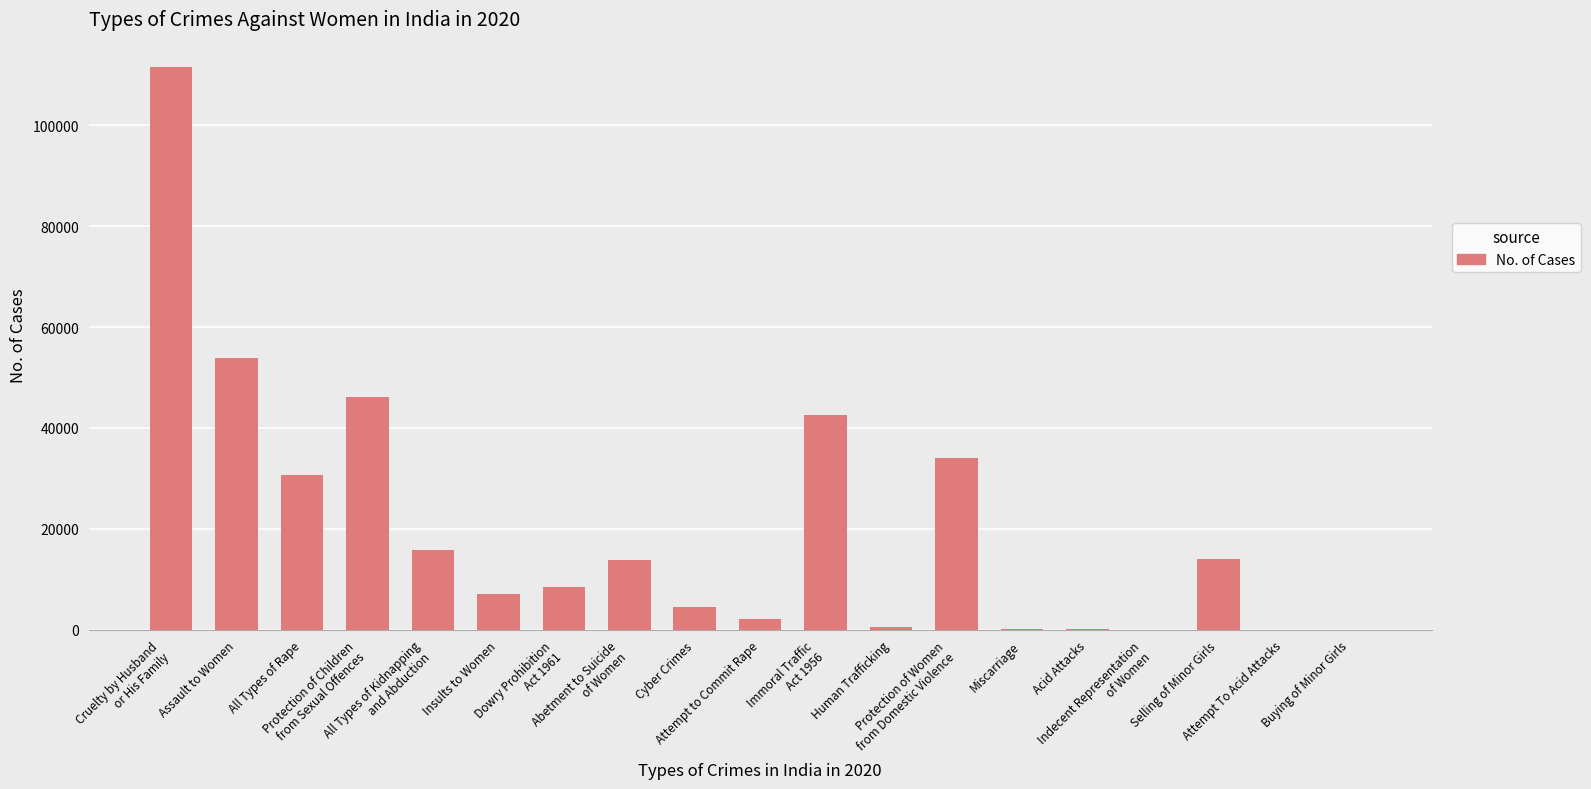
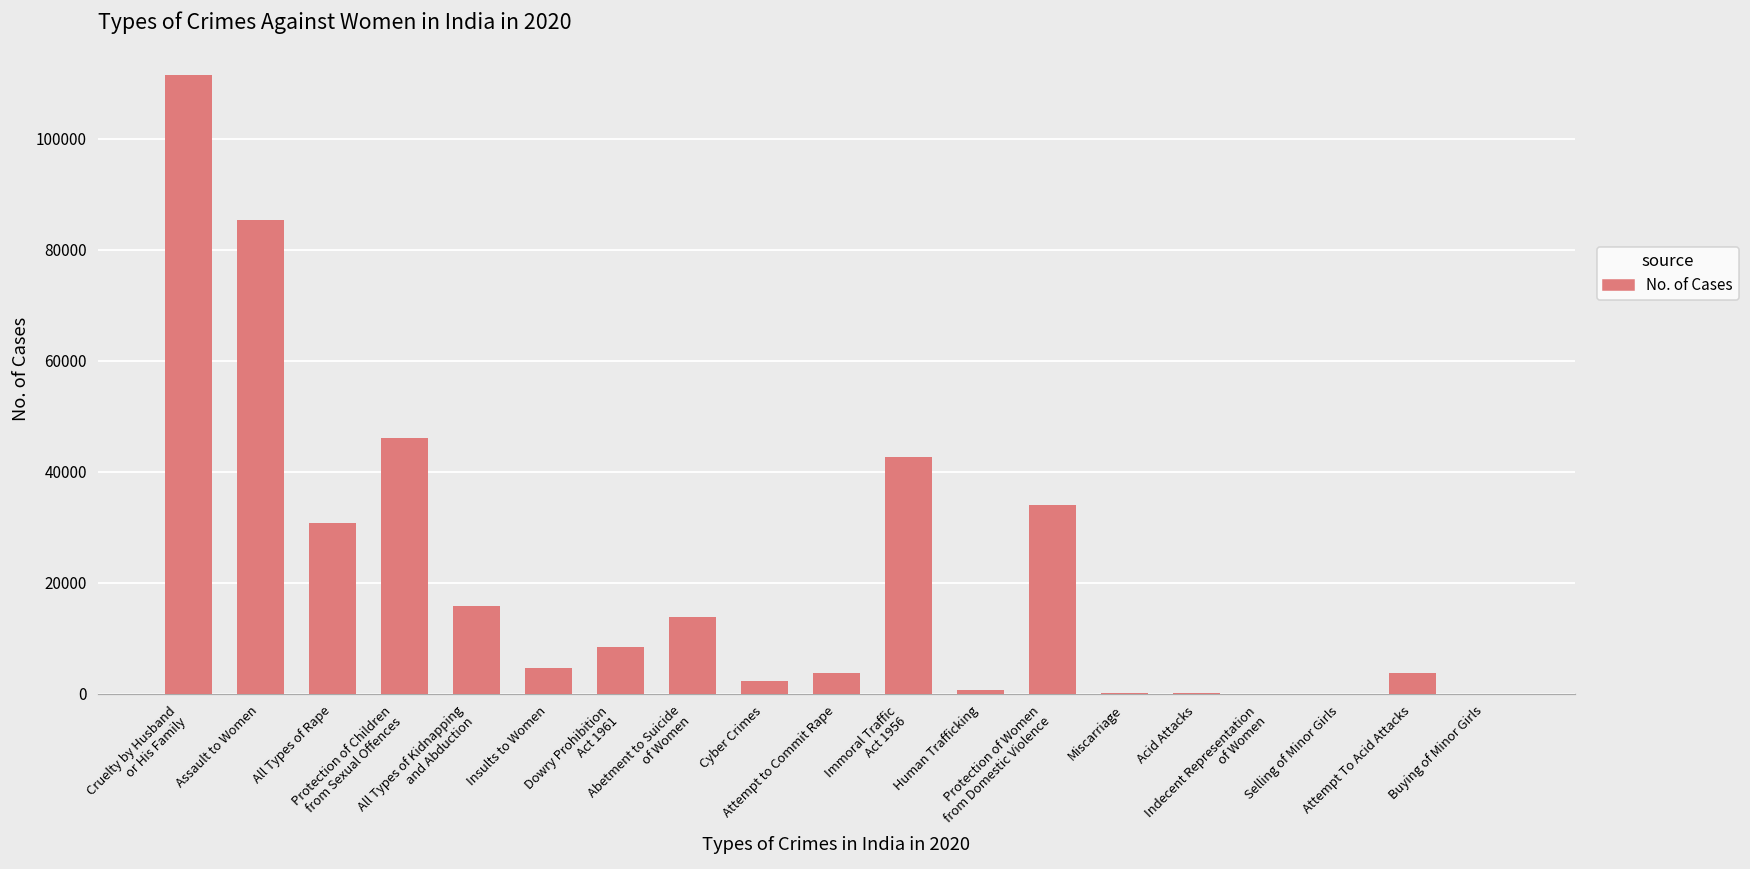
Assault to Women: 54000 -> 85000
Insults to Women: 7000 -> 5000
Cyber Crimes: 4000 -> 2000
Attempt to Commit Rape: 2000 -> 4000
Selling of Minor Girls: 14000 -> 0
Attempt To Acid Attacks: 0 -> 4000
